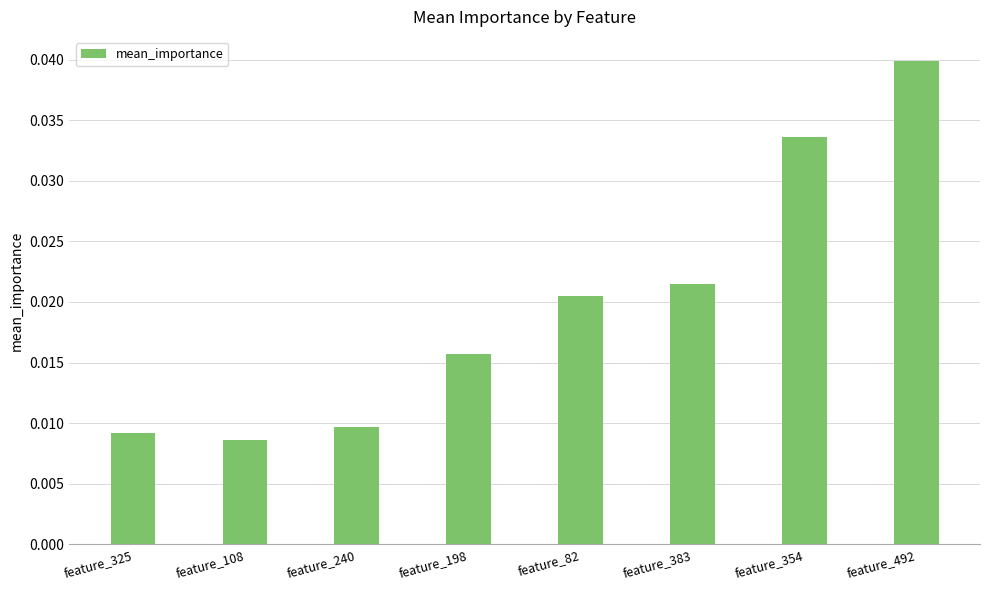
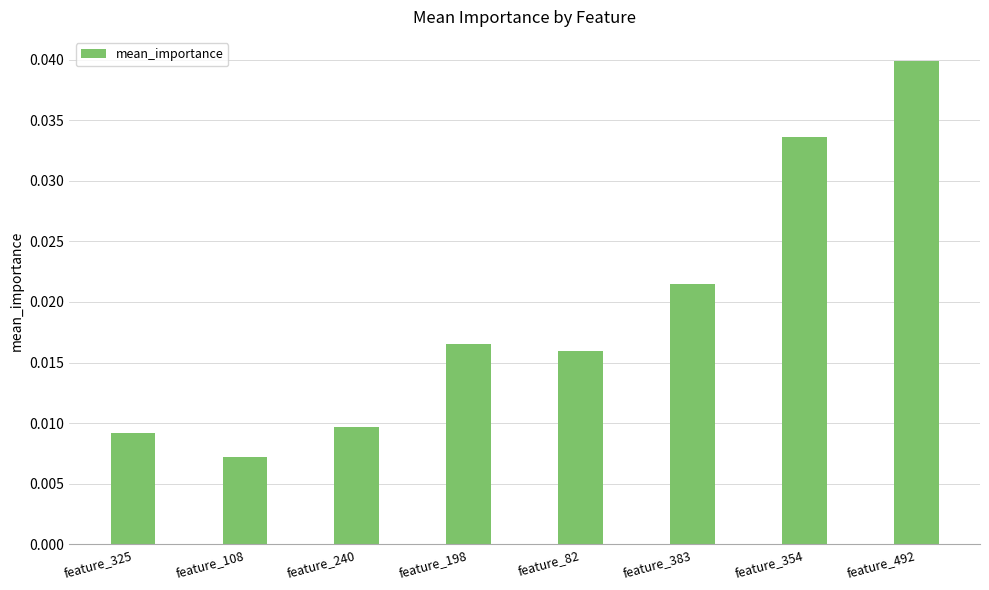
feature_108: 0.0086 -> 0.0072
feature_198: 0.0157 -> 0.0165
feature_82: 0.0205 -> 0.0160
